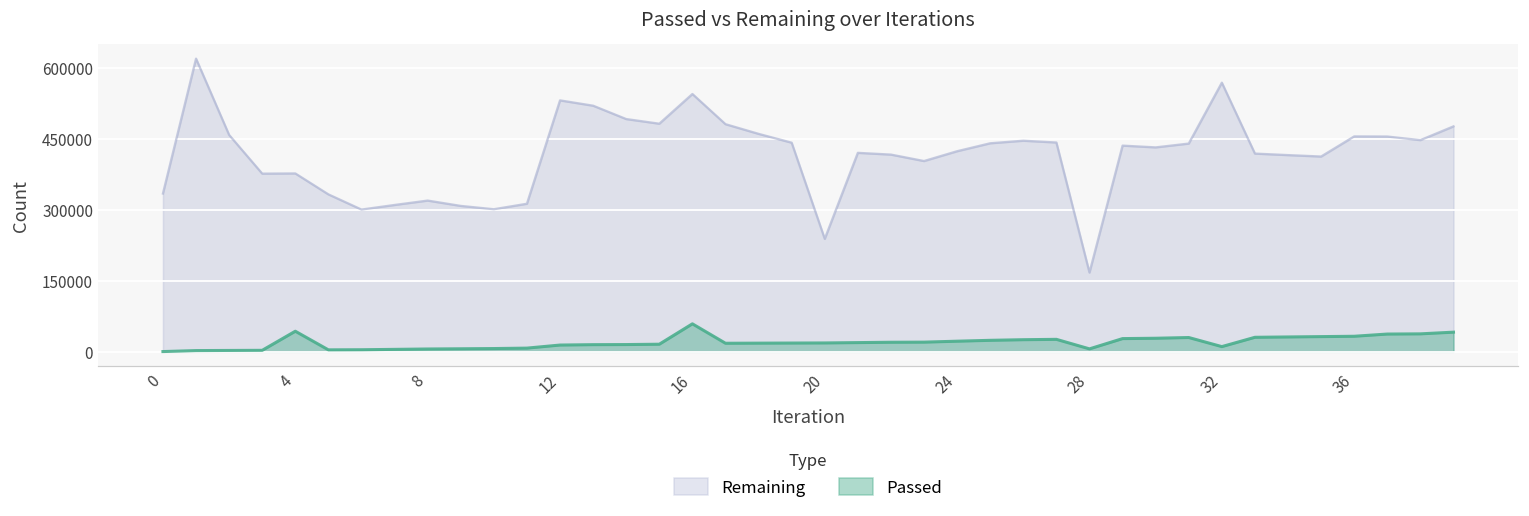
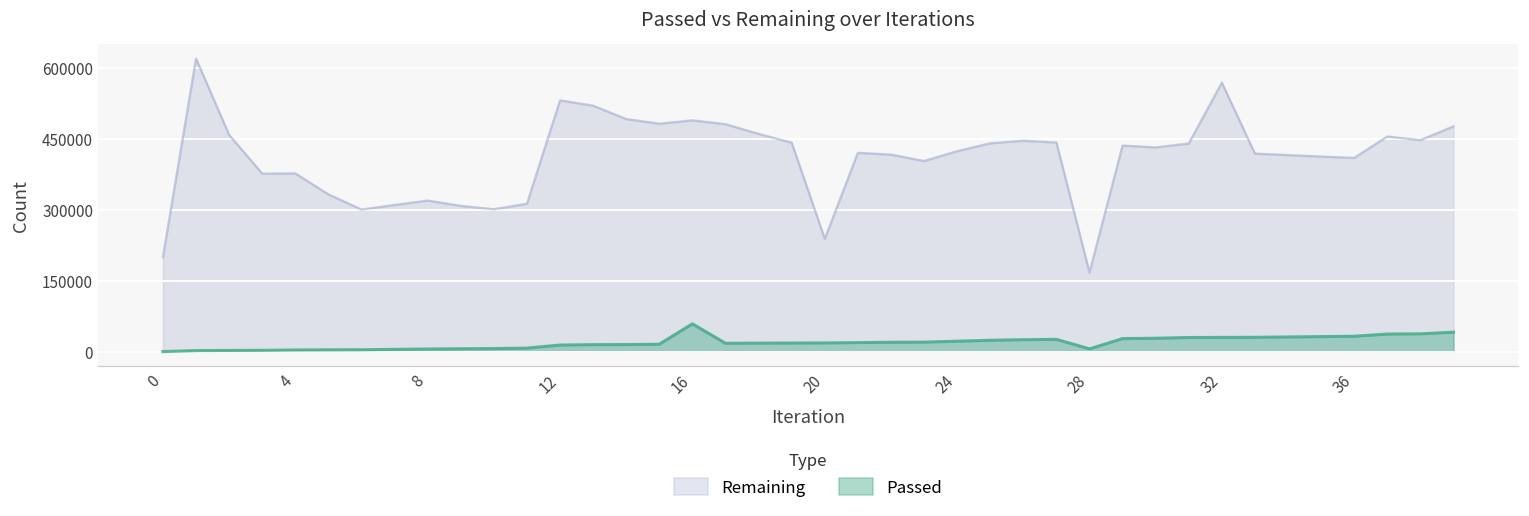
Remaining, 0: 330000 -> 200000
Passed, 4: 40000 -> 0
Remaining, 16: 540000 -> 490000
Passed, 32: 10000 -> 30000
Remaining, 36: 460000 -> 410000
